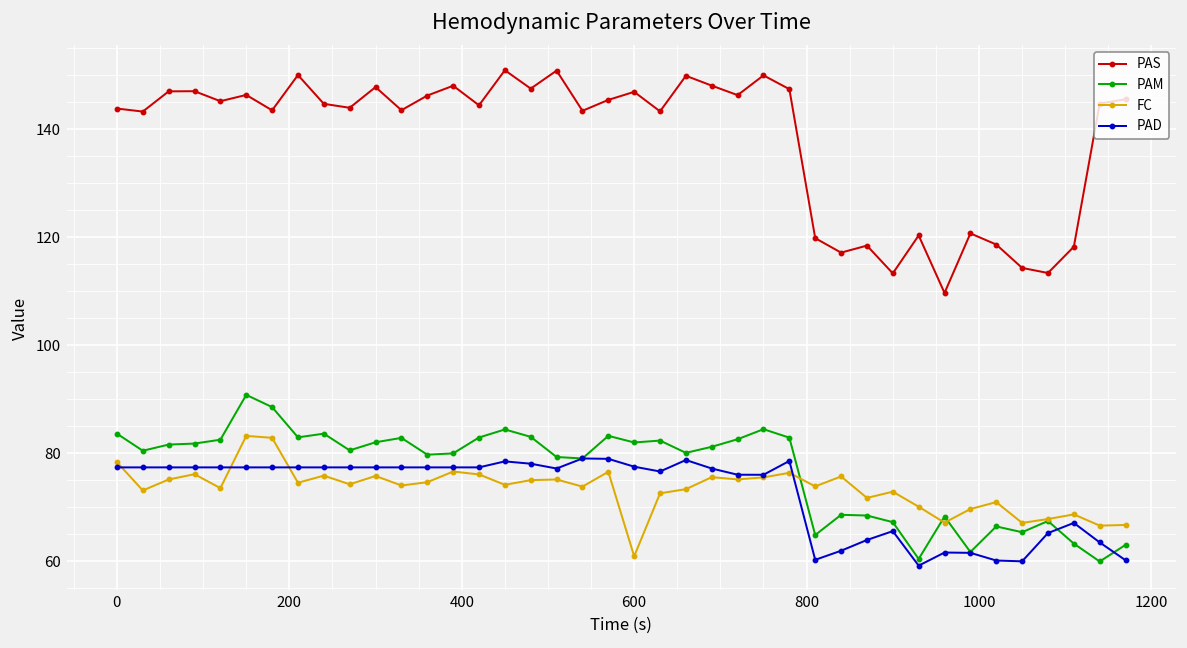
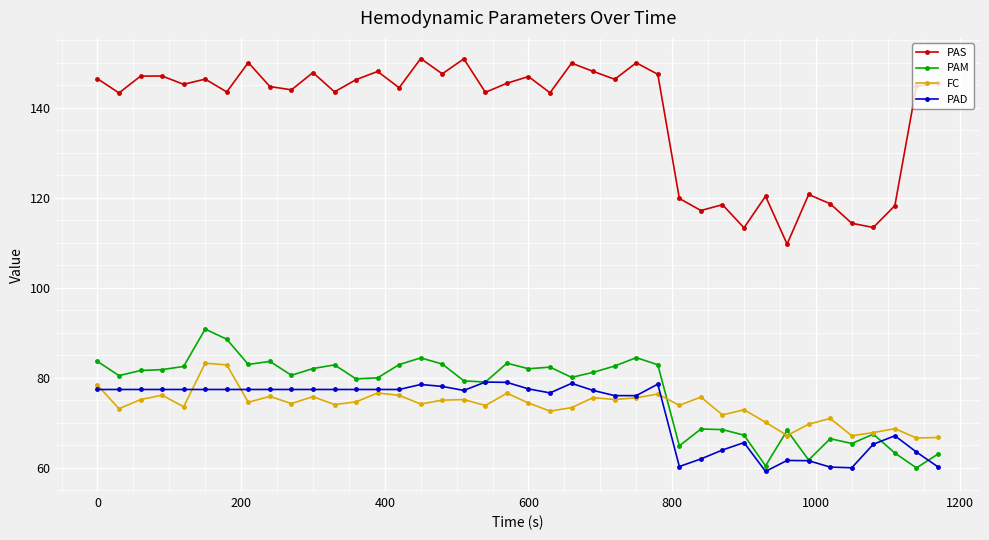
PAS, 0: 144 -> 146
FC, 600: 61 -> 74
